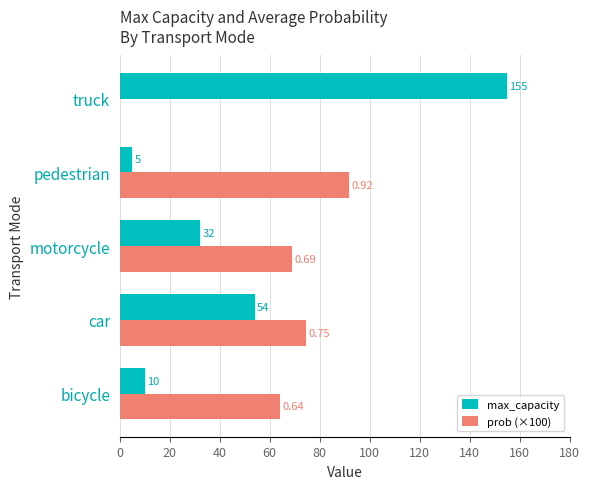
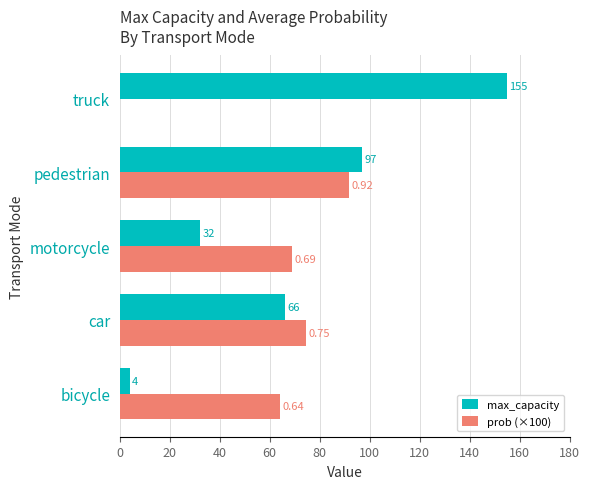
max_capacity, pedestrian: 5 -> 97
max_capacity, car: 54 -> 66
max_capacity, bicycle: 10 -> 4
